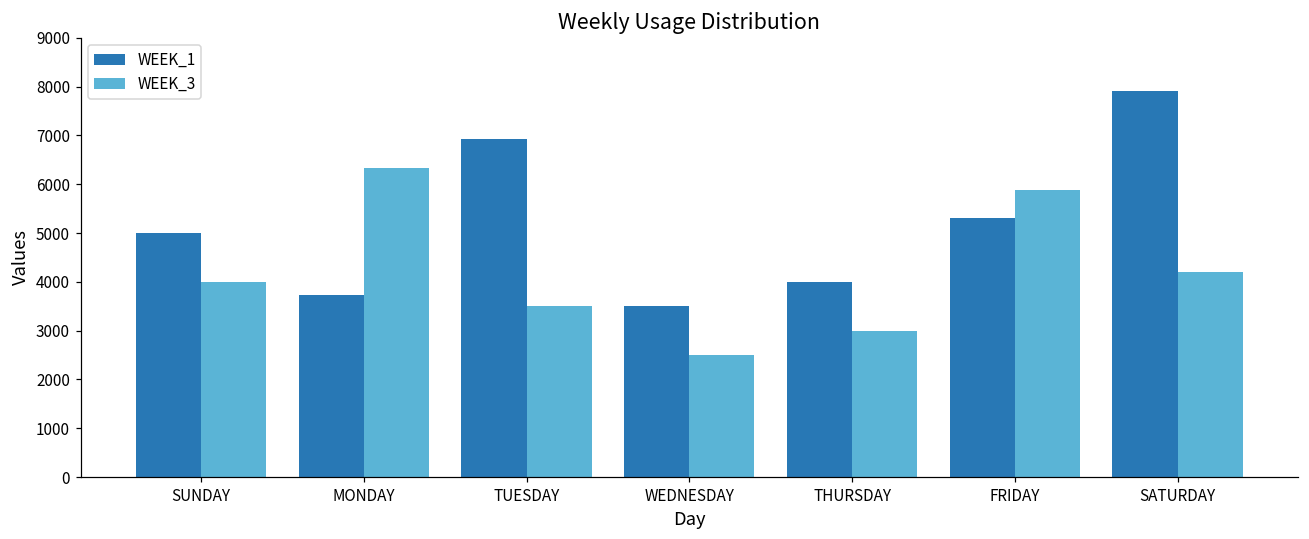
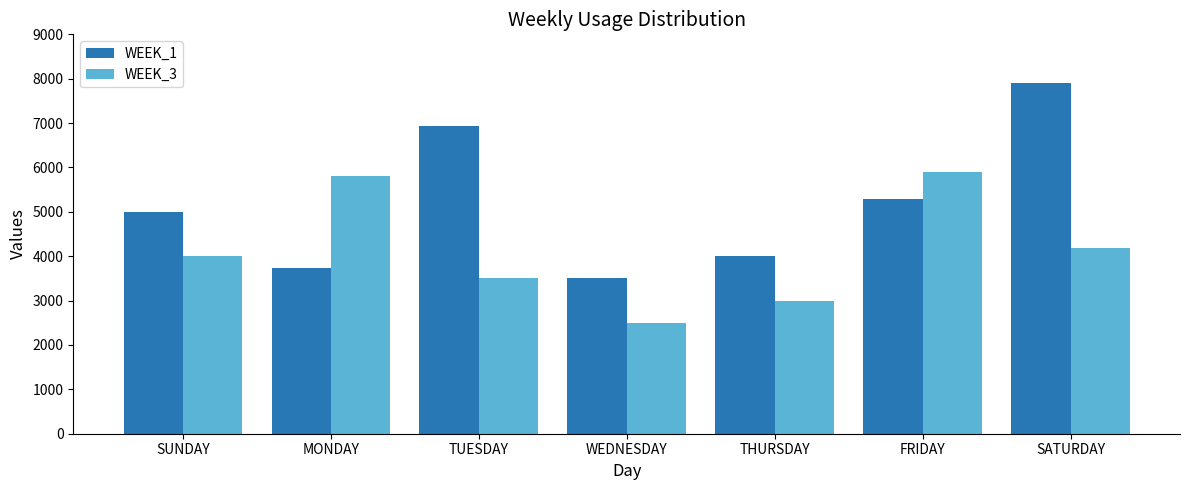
WEEK_3, MONDAY: 6300 -> 5800
